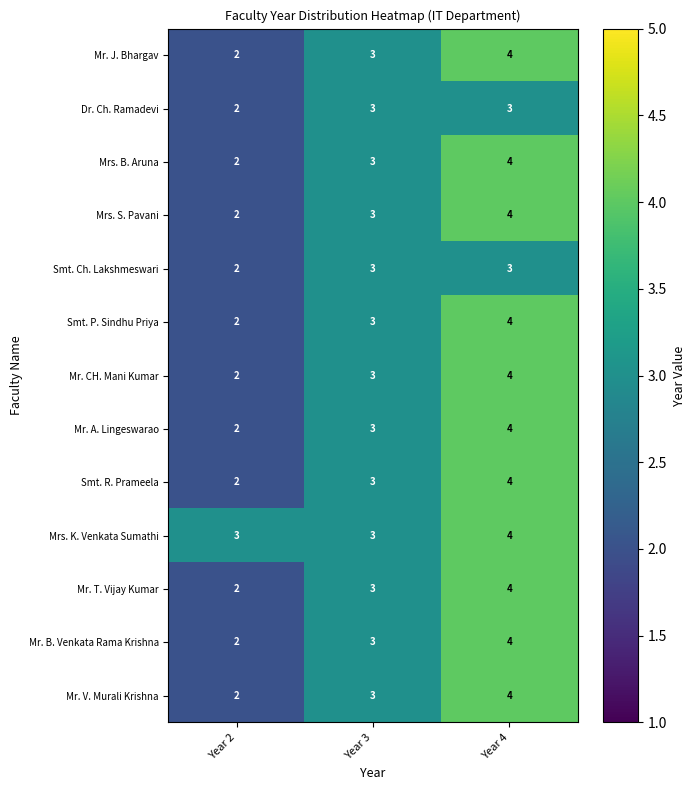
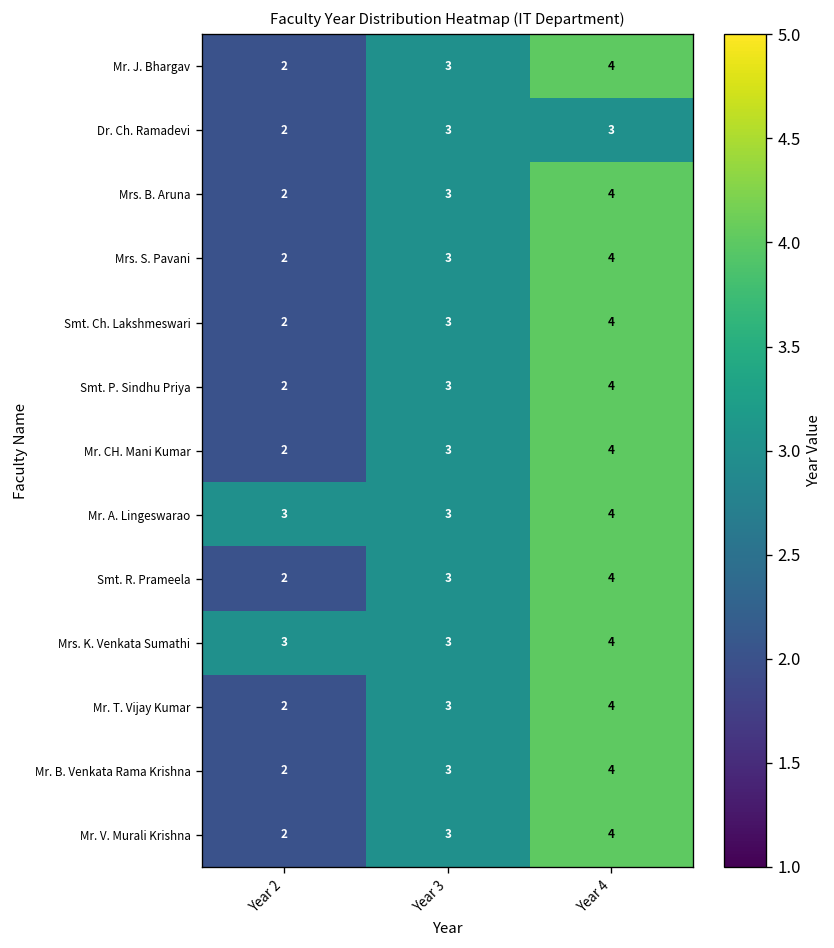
Smt. Ch. Lakshmeswari, Year 4: 3 -> 4
Mr. A. Lingeswarao, Year 2: 2 -> 3
